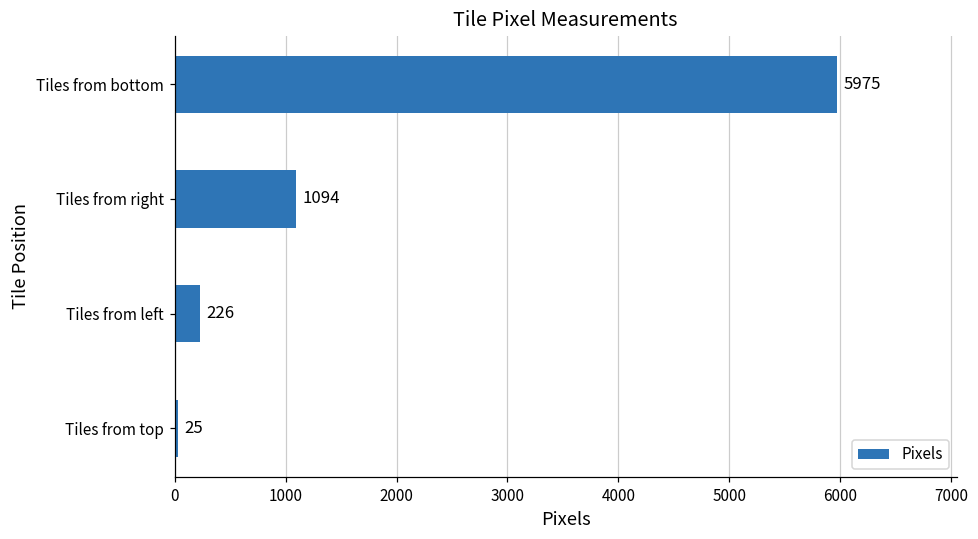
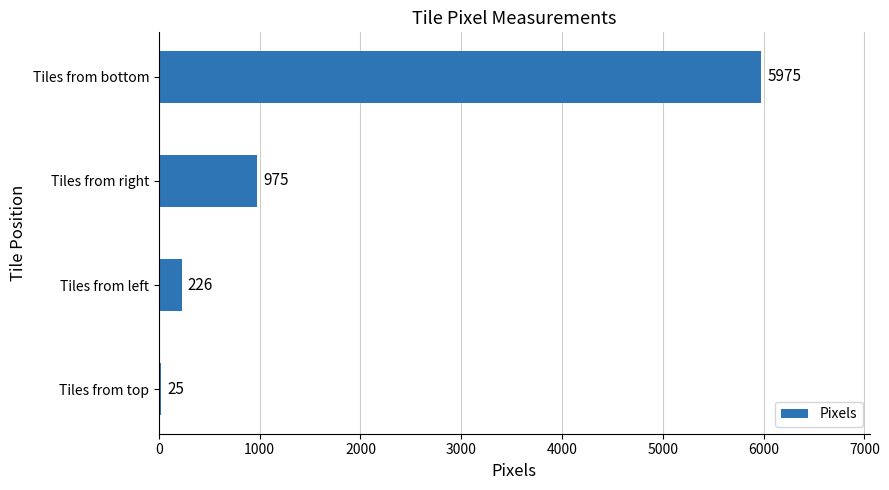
Tiles from right: 1094 -> 975
